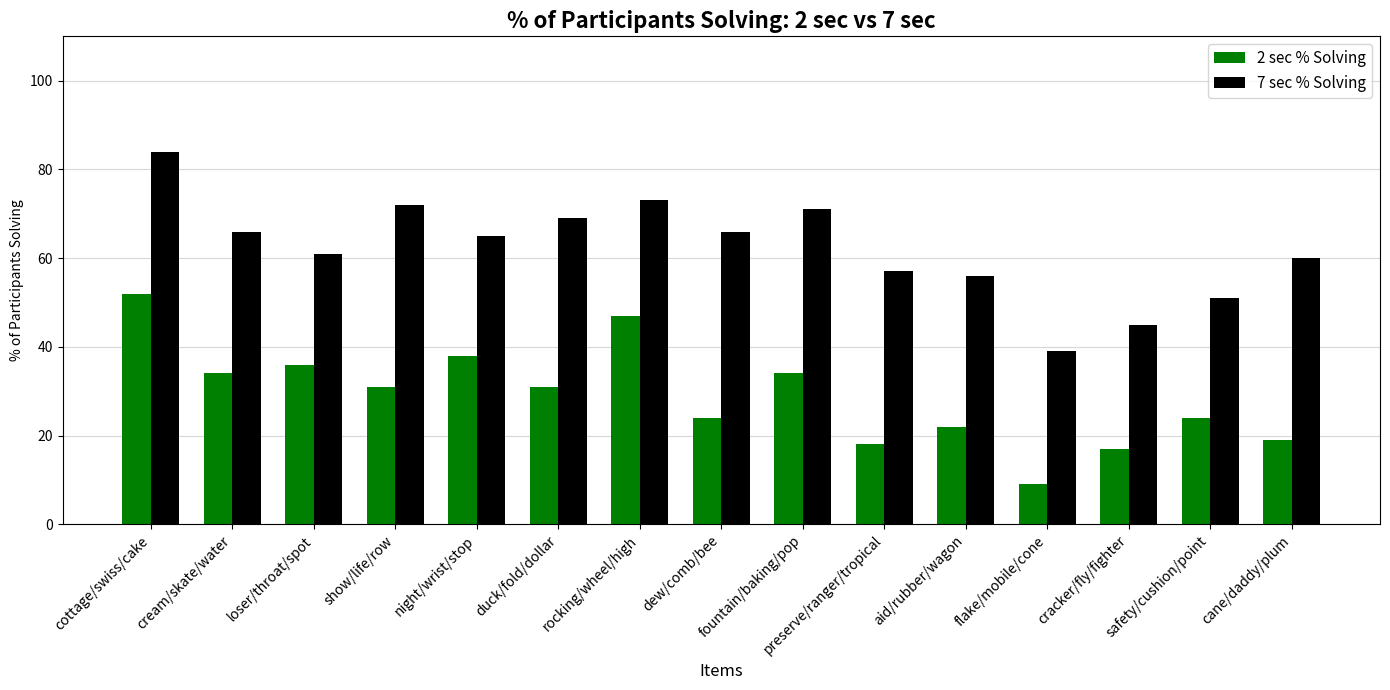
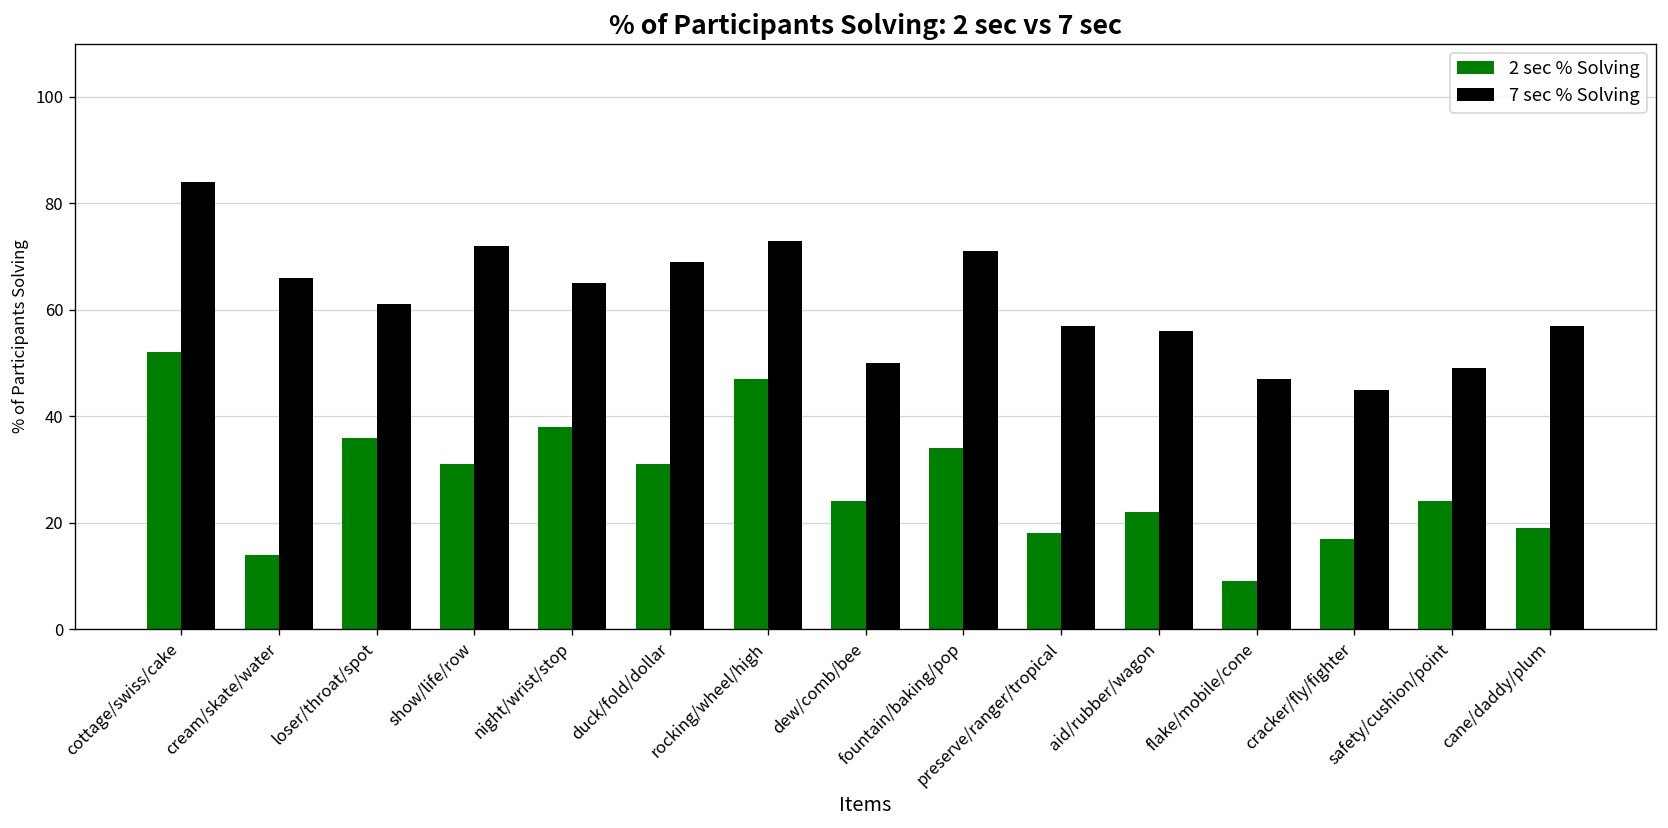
2 sec % Solving, cream/skate/water: 34 -> 14
7 sec % Solving, dew/comb/bee: 66 -> 50
7 sec % Solving, flake/mobile/cone: 39 -> 47
7 sec % Solving, safety/cushion/point: 51 -> 49
7 sec % Solving, cane/daddy/plum: 60 -> 57
